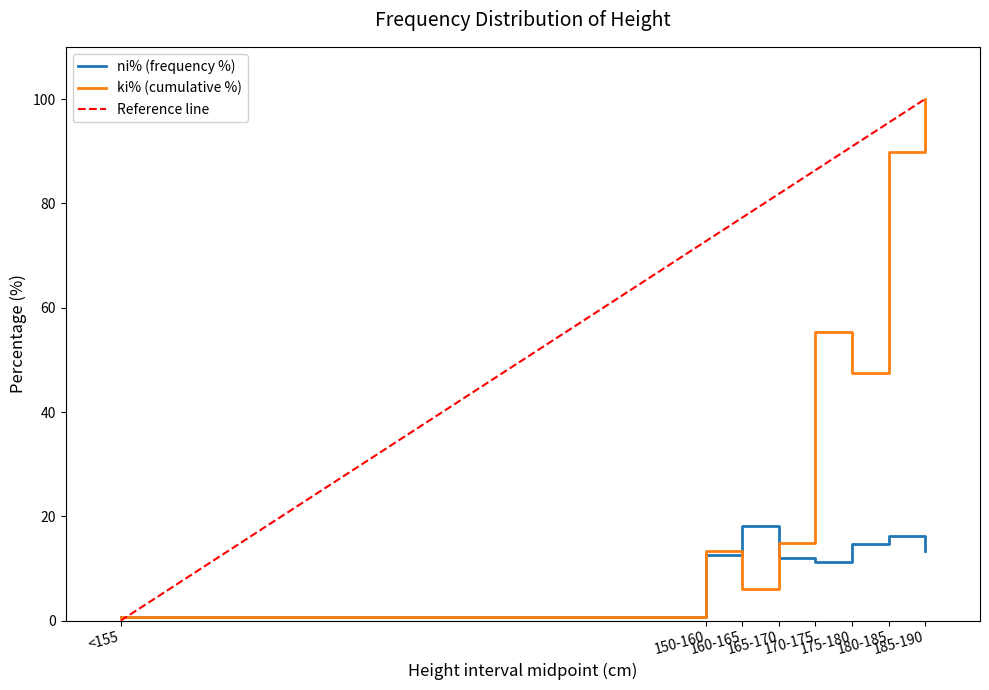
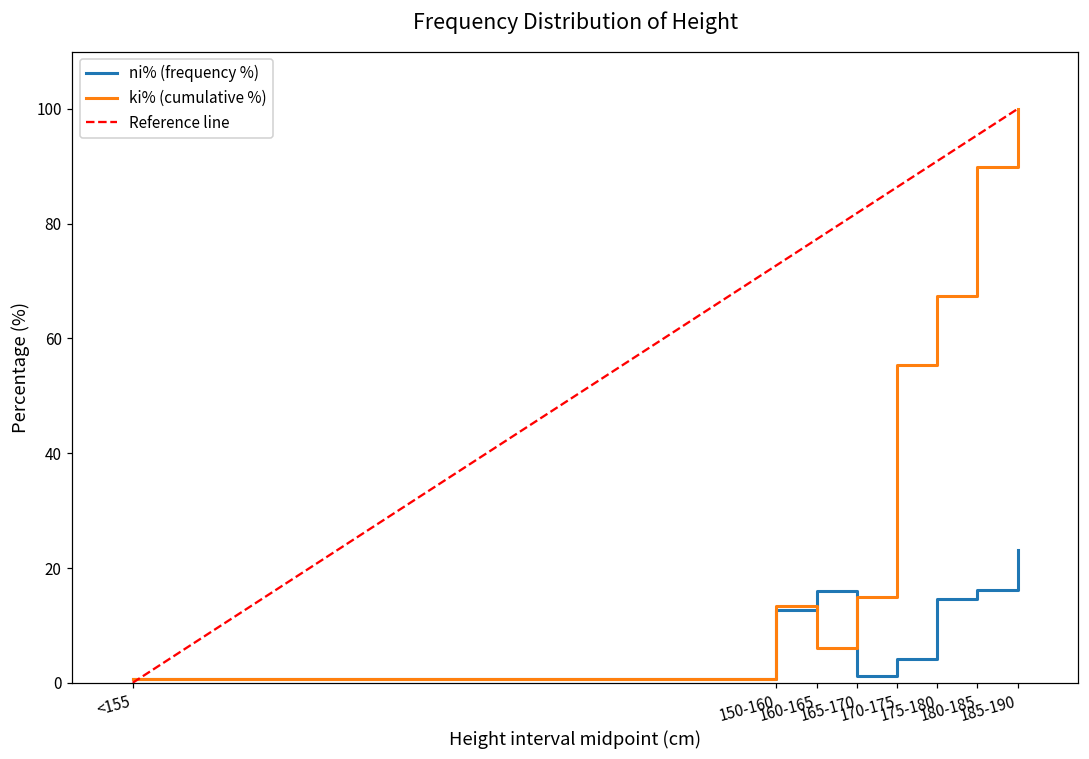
ni% (frequency %), 160-165: 18 -> 16
ni% (frequency %), 165-170: 12 -> 1
ni% (frequency %), 170-175: 11 -> 4
ki% (cumulative %), 175-180: 47 -> 67
ni% (frequency %), 185-190: 13 -> 23
